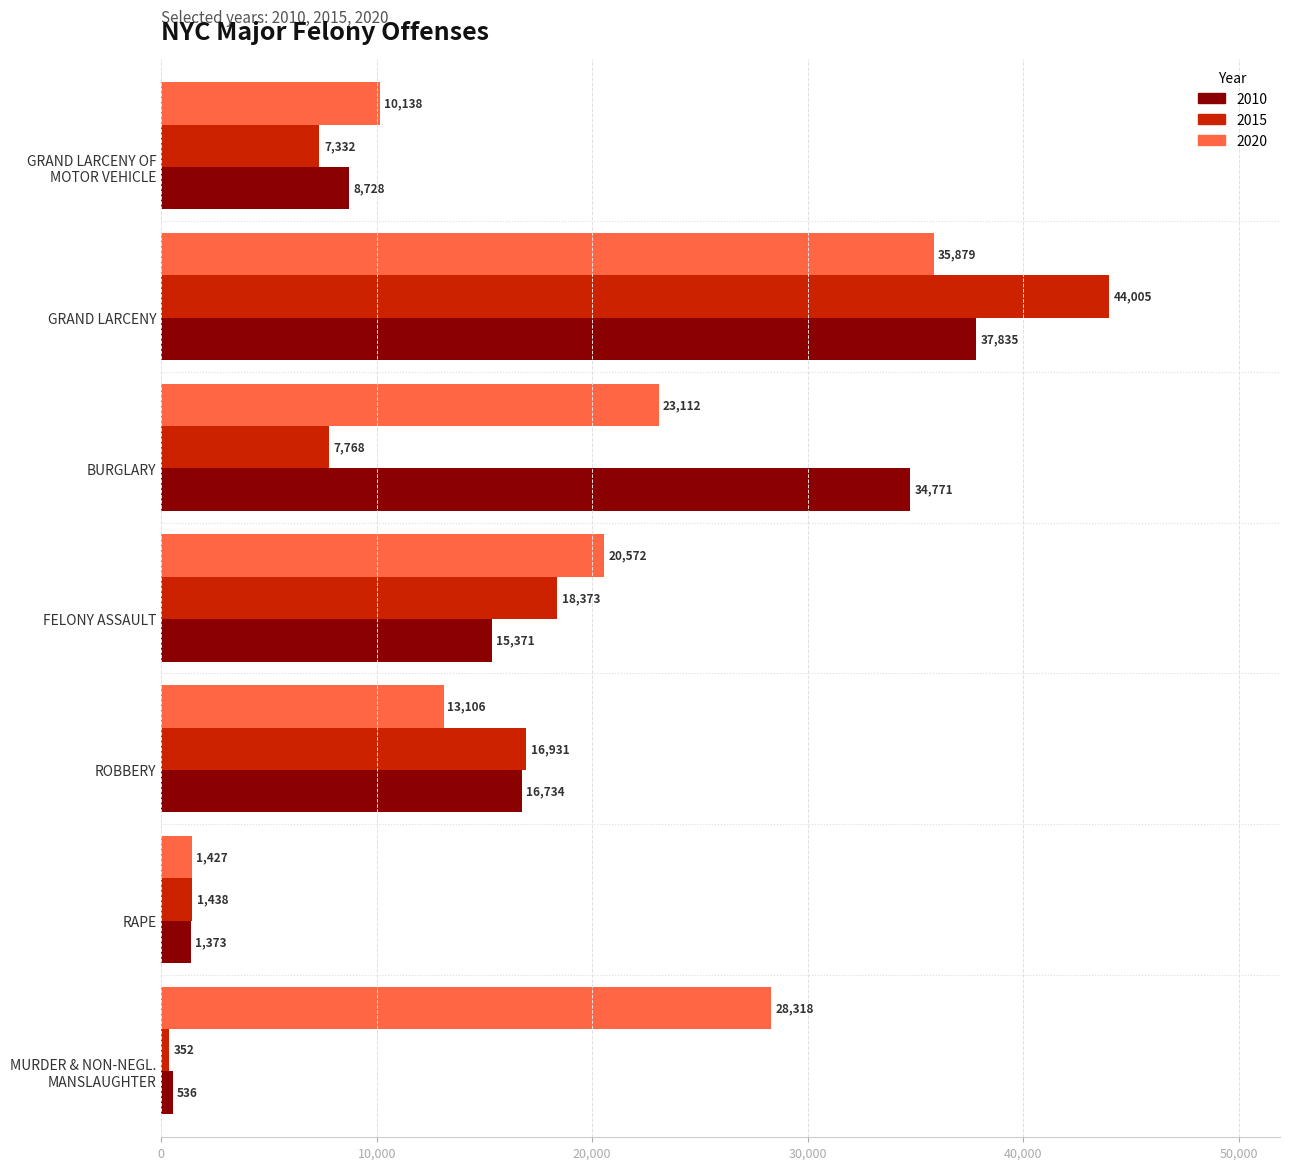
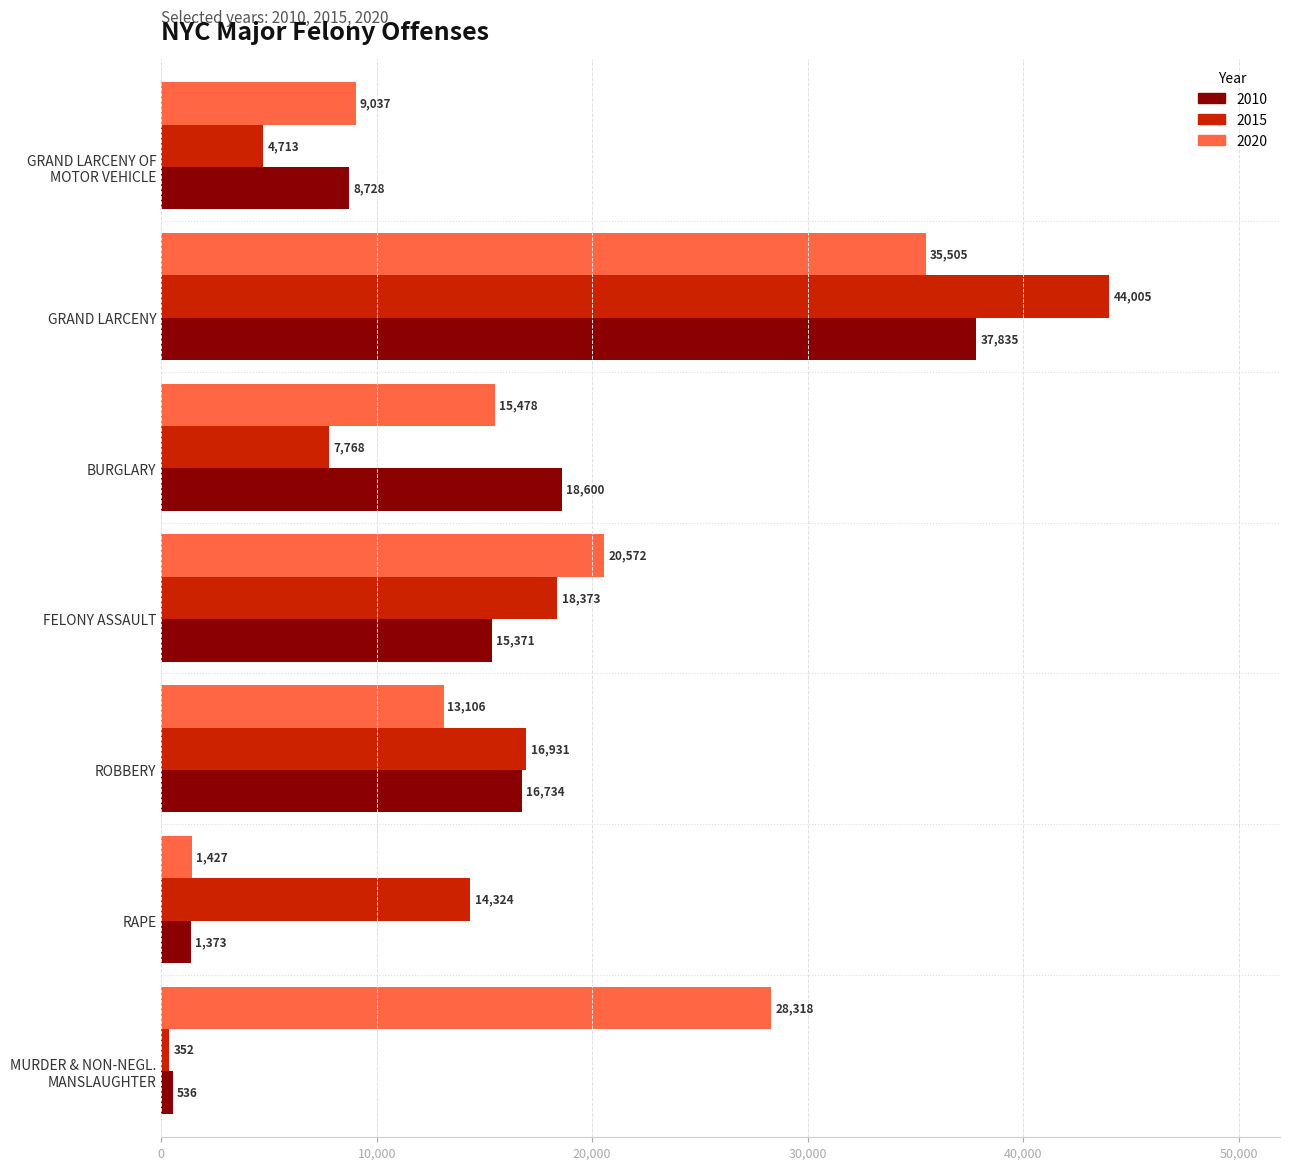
2020, GRAND LARCENY OF MOTOR VEHICLE: 10,138 -> 9,037
2015, GRAND LARCENY OF MOTOR VEHICLE: 7,332 -> 4,713
2020, GRAND LARCENY: 35,879 -> 35,505
2020, BURGLARY: 23,112 -> 15,478
2010, BURGLARY: 34,771 -> 18,600
2015, RAPE: 1,438 -> 14,324
